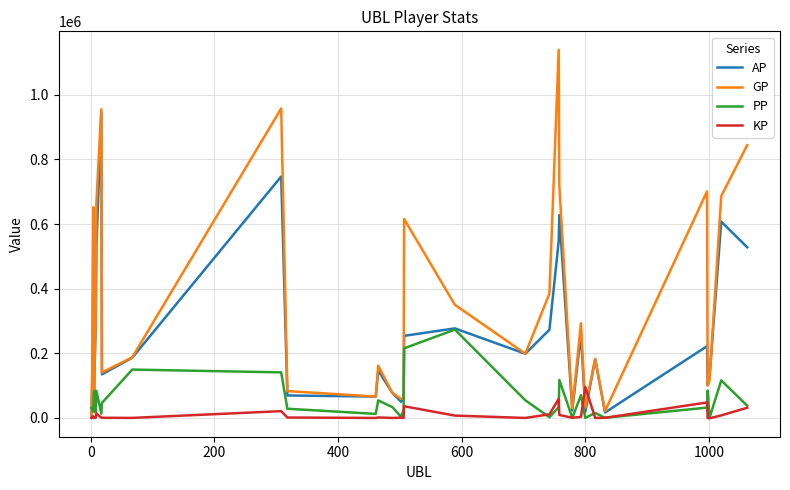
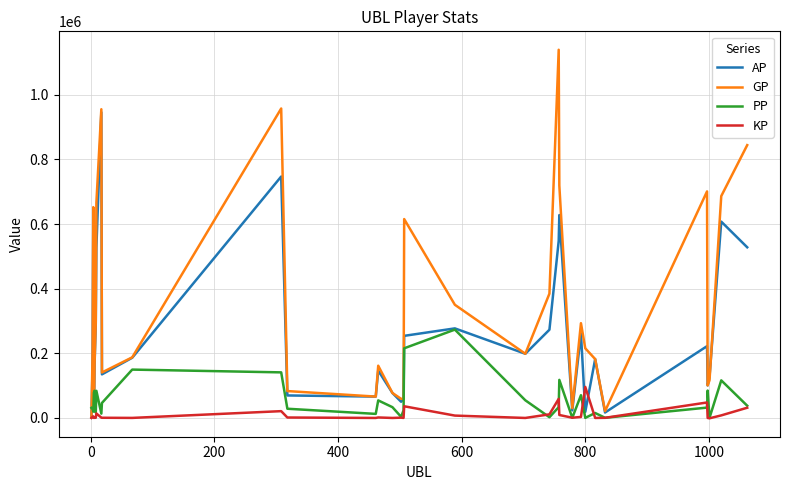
GP, 800: 30000 -> 220000
